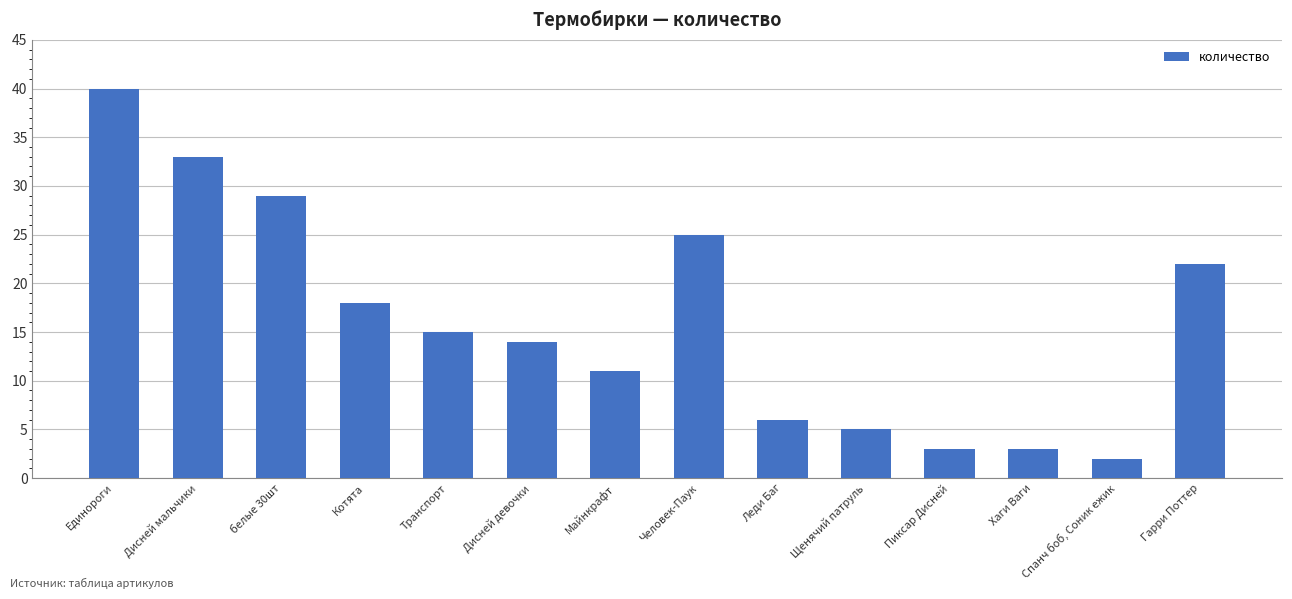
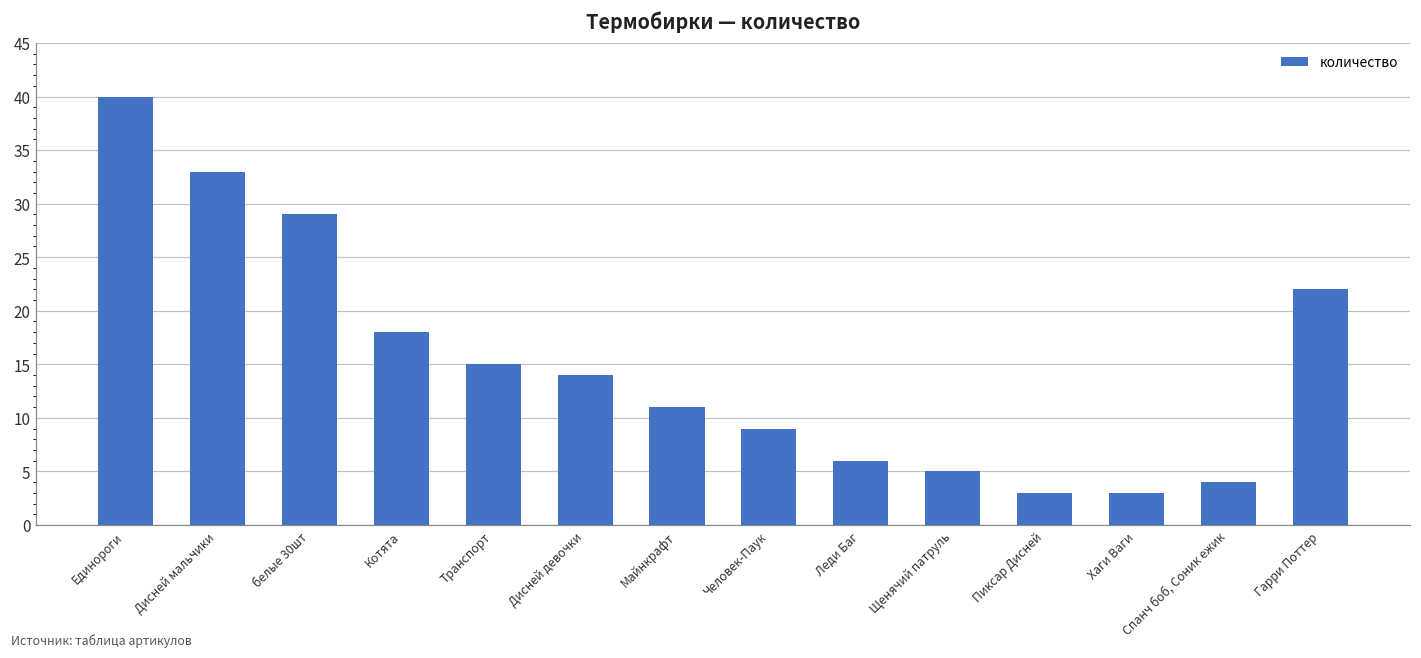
Человек-Паук: 25 -> 9
Спанч боб, Соник ежик: 2 -> 4
